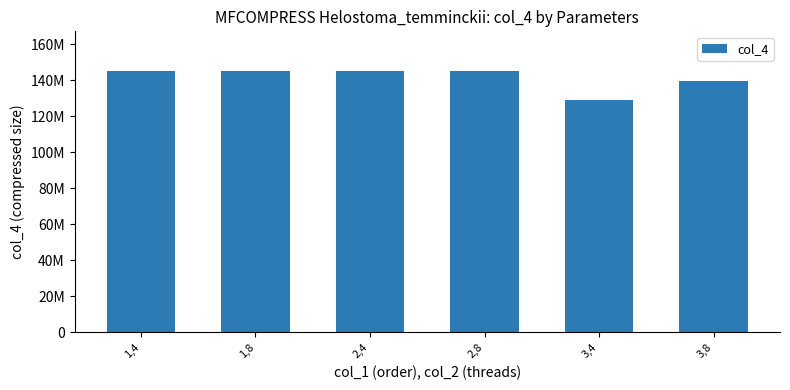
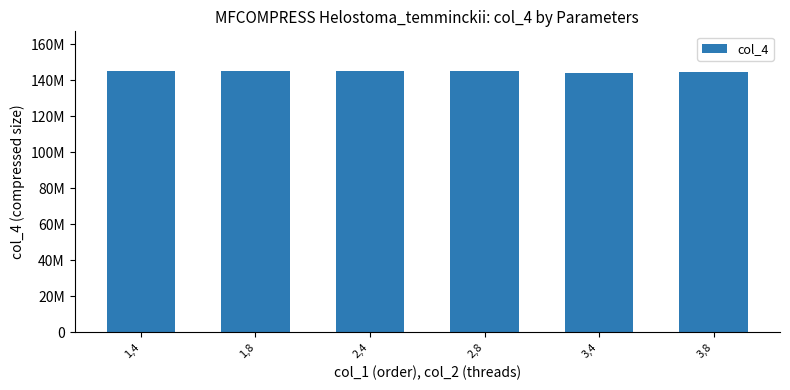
3,4: 129000000 -> 144000000
3,8: 139000000 -> 144000000
